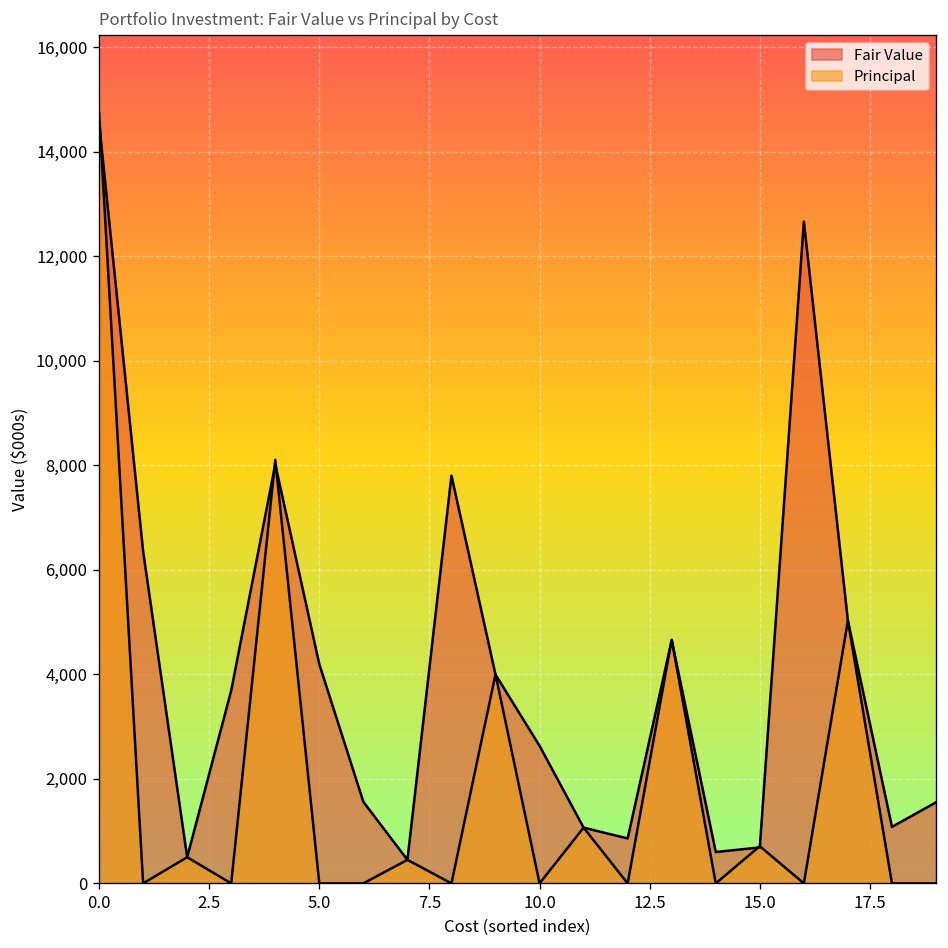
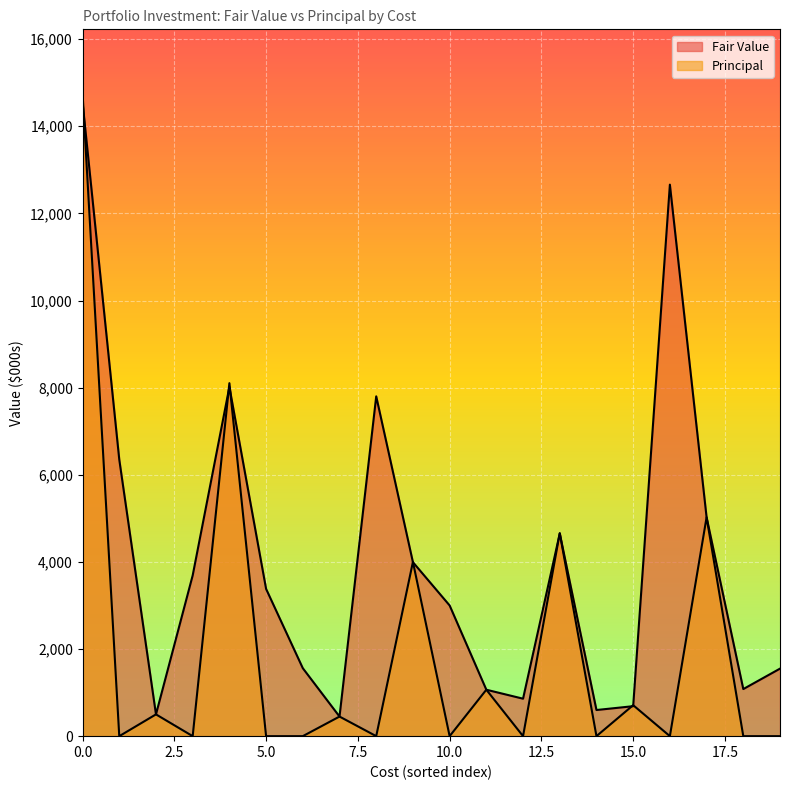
Fair Value, 5.0: 4,200 -> 3,400
Fair Value, 10.0: 2,600 -> 3,000
